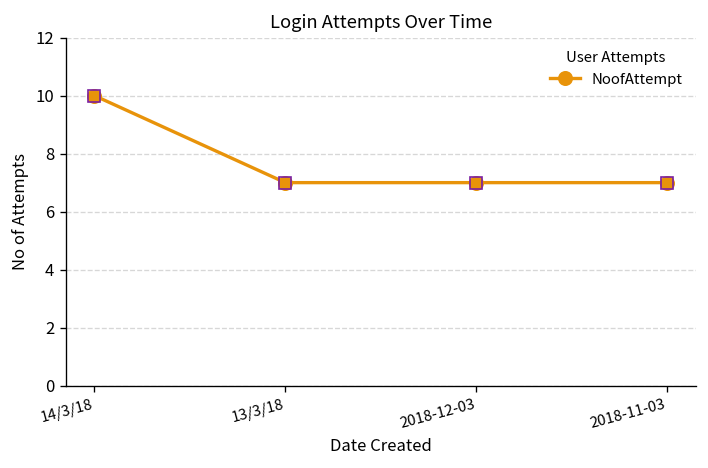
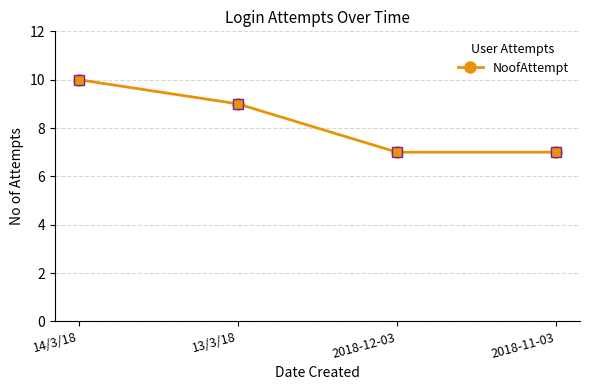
13/3/18: 7 -> 9
